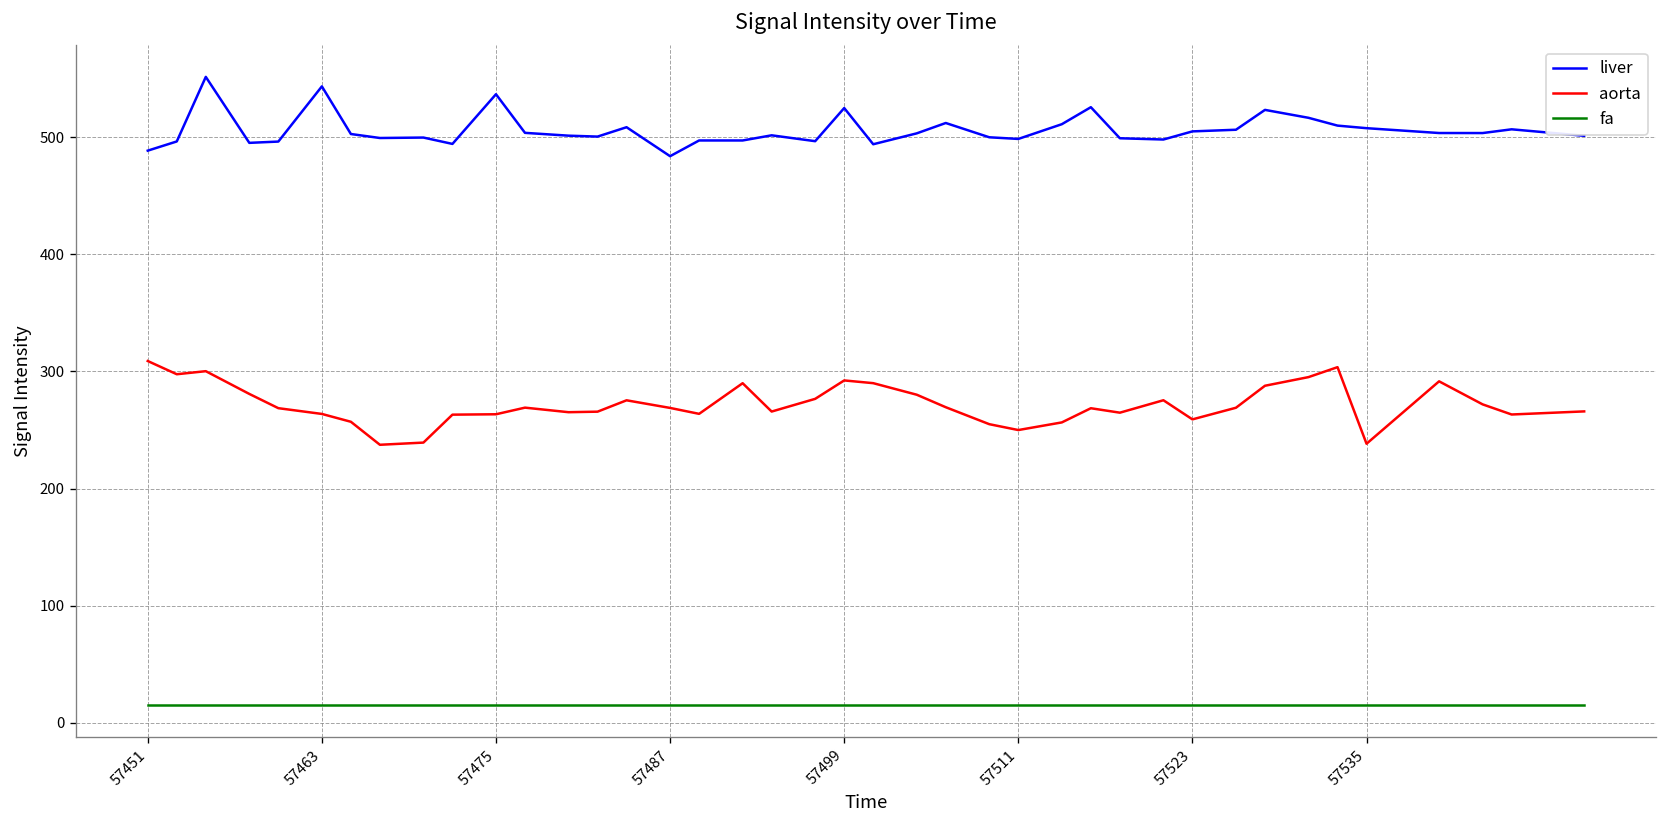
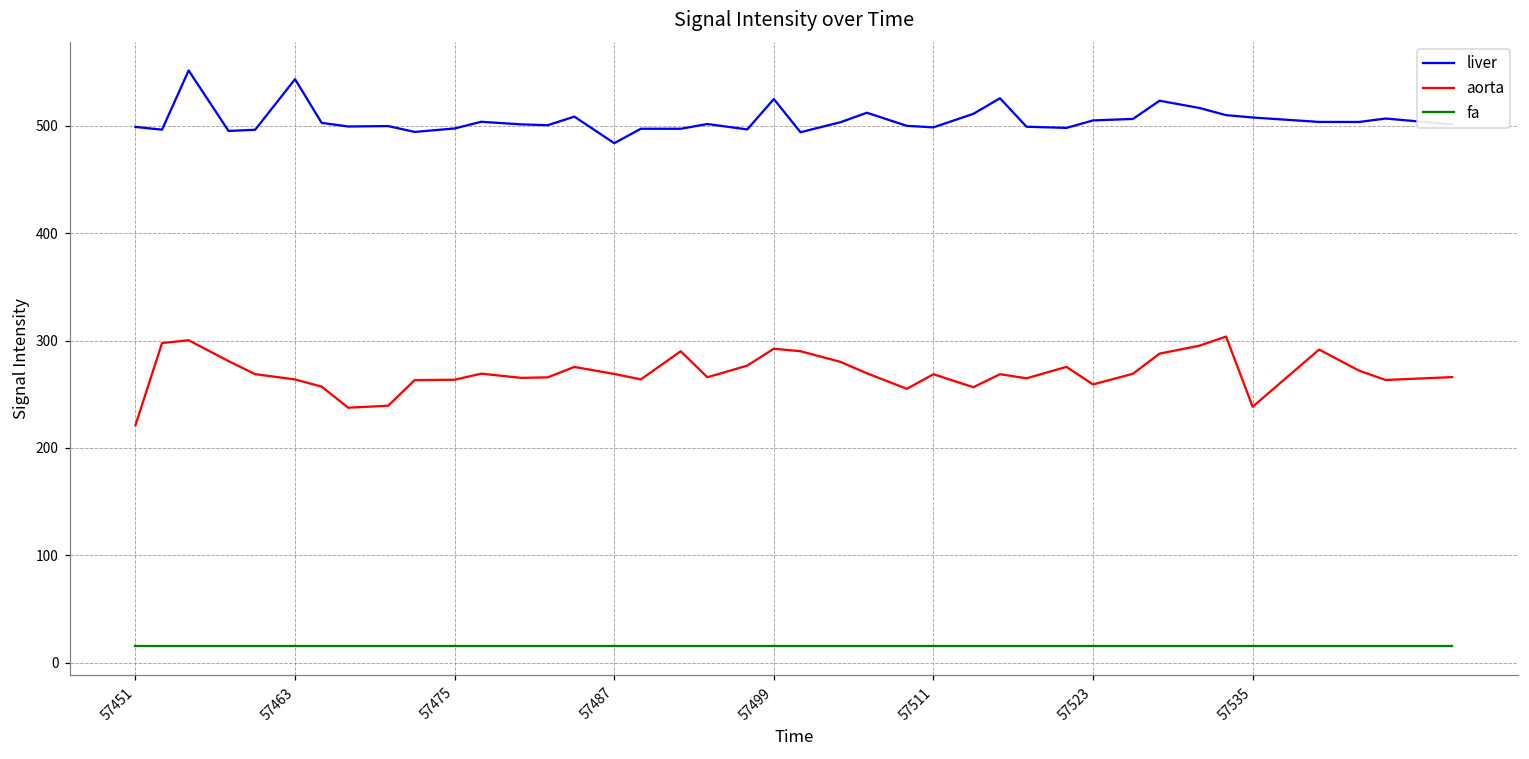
liver, 57451: 490 -> 500
aorta, 57451: 310 -> 220
liver, 57475: 540 -> 500
aorta, 57511: 250 -> 270
